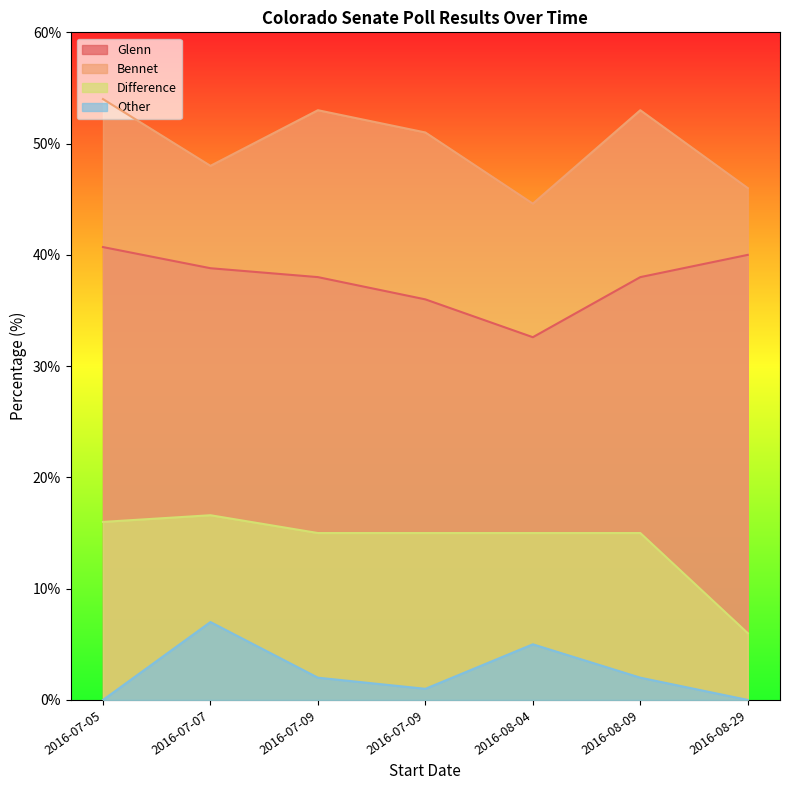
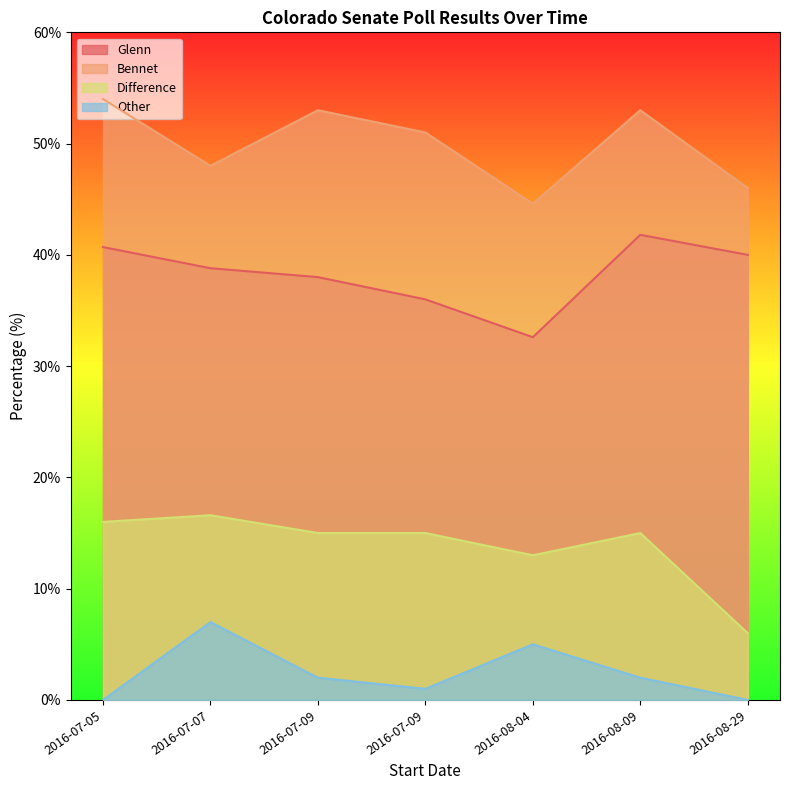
Difference, 2016-08-04: 15% -> 13%
Glenn, 2016-08-09: 38.0% -> 41.8%
